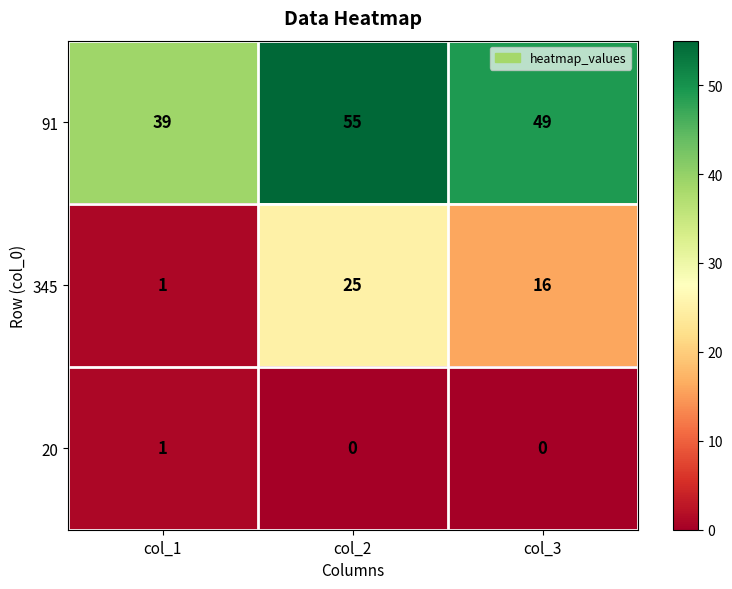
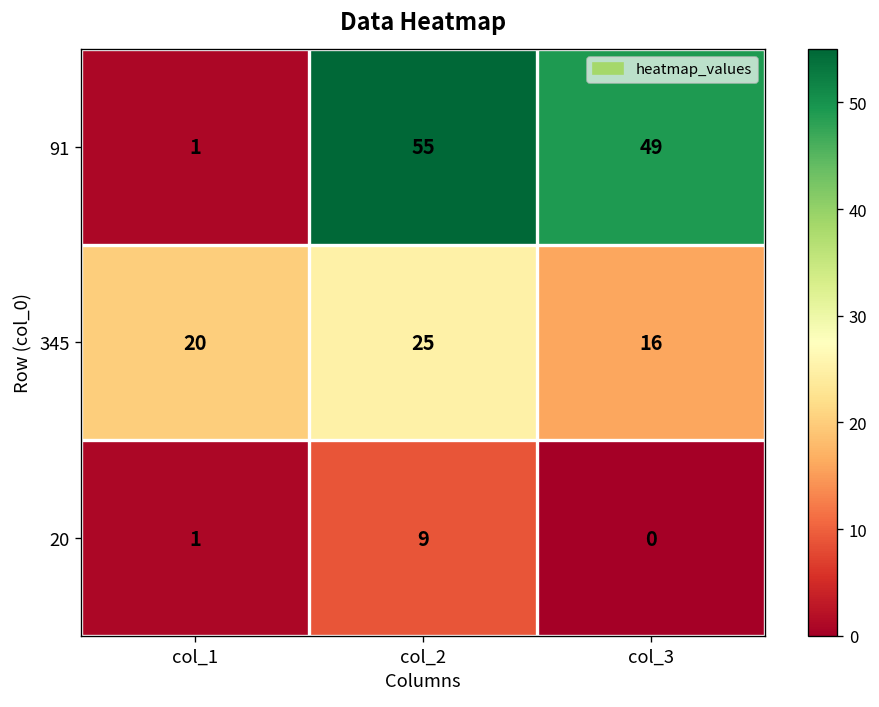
91, col_1: 39 -> 1
345, col_1: 1 -> 20
20, col_2: 0 -> 9
